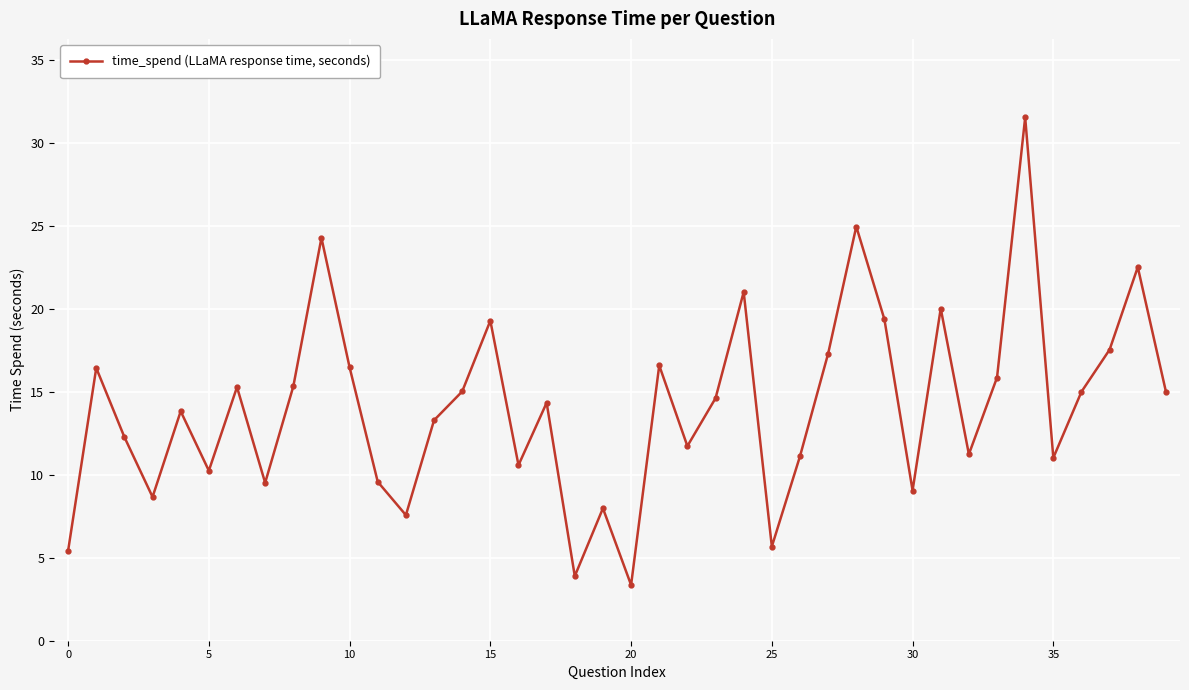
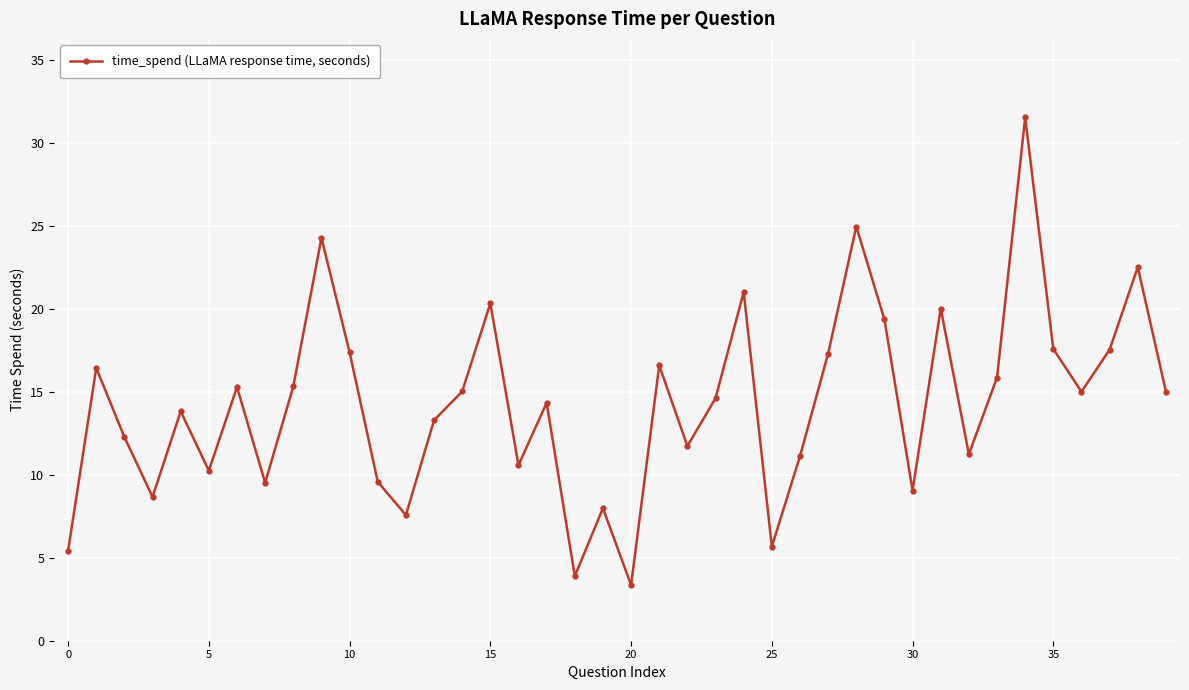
10: 16.5 -> 17.4
15: 19.3 -> 20.4
35: 11.0 -> 17.6
